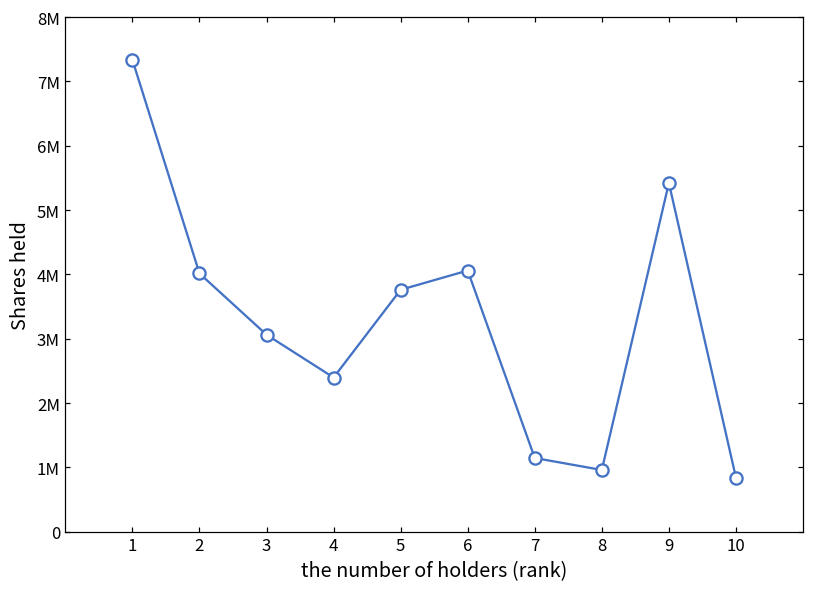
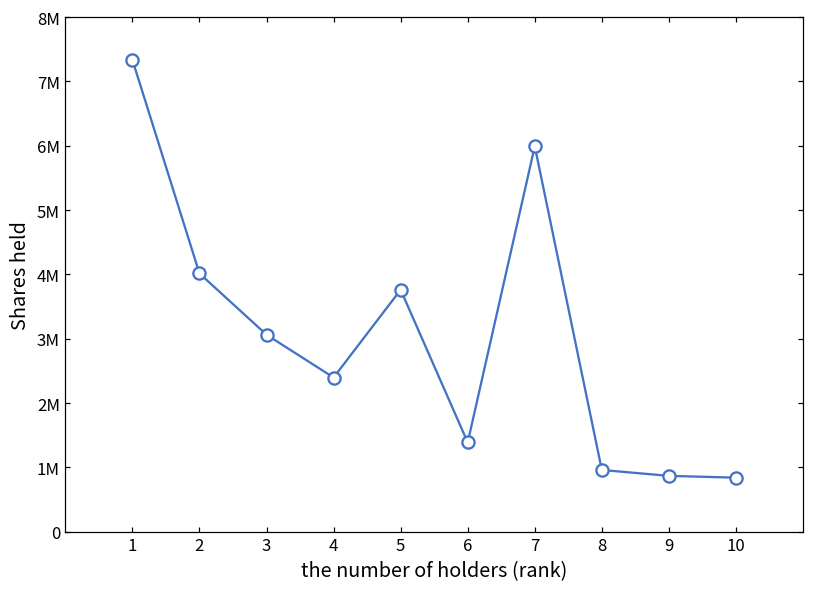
6: 4100000 -> 1400000
7: 1100000 -> 6000000
9: 5400000 -> 900000
